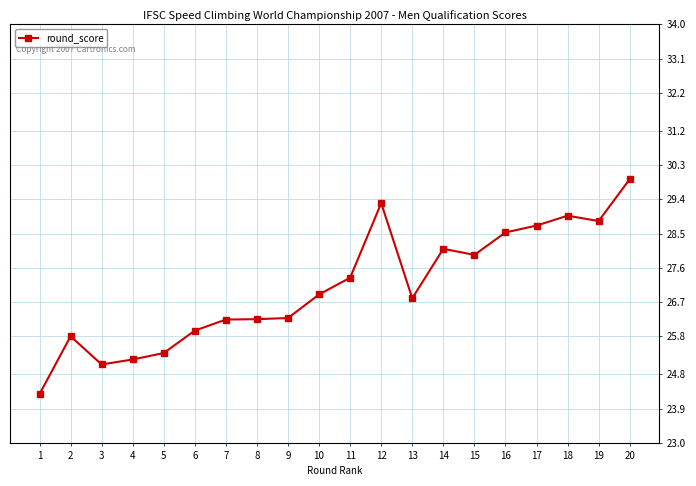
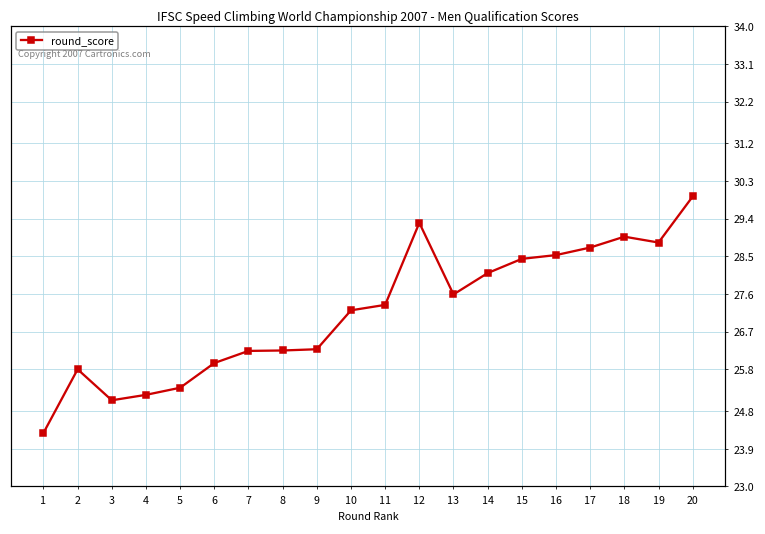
10: 26.9 -> 27.2
13: 26.8 -> 27.6
15: 27.9 -> 28.4
